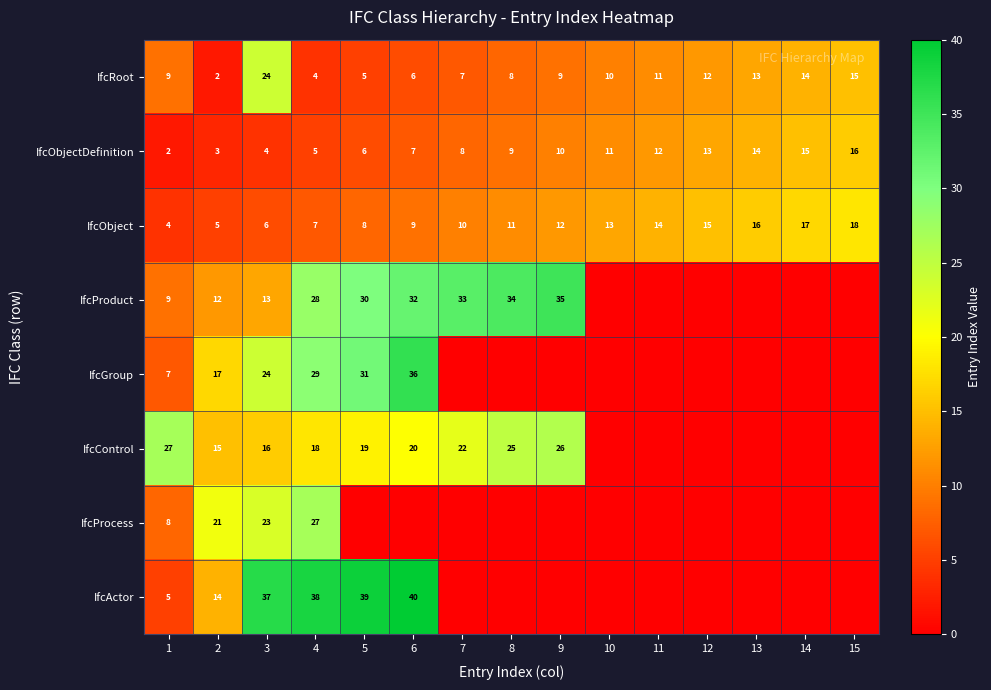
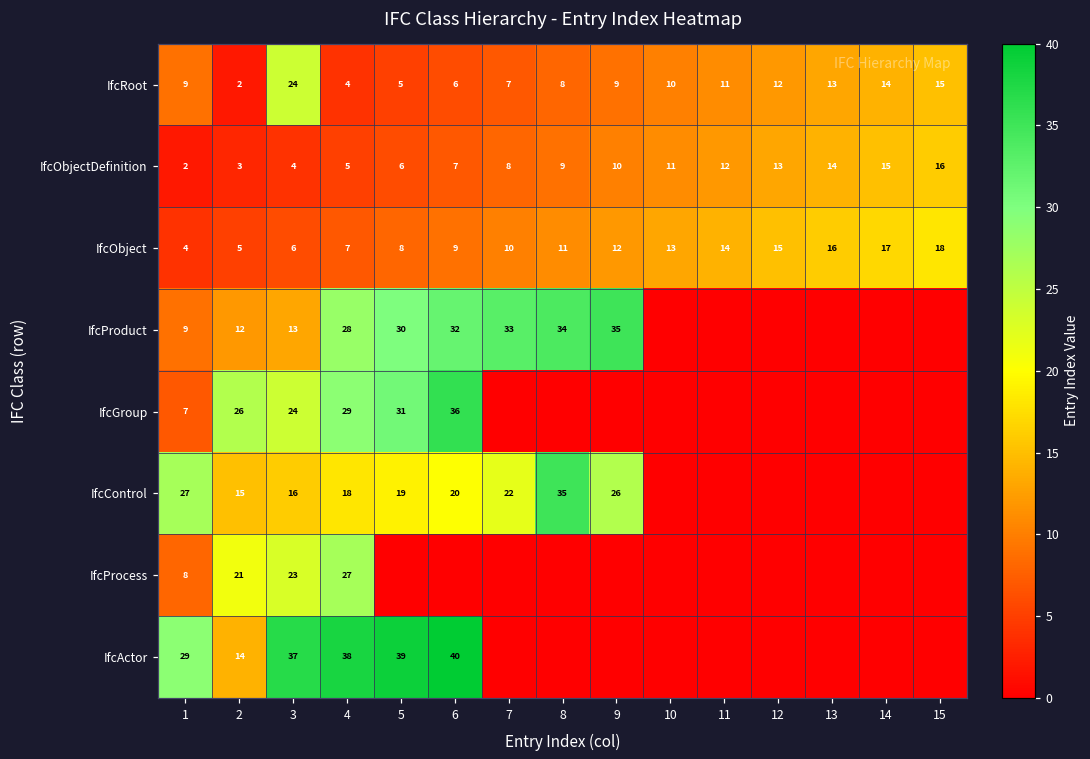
IfcGroup, 2: 17 -> 26
IfcControl, 8: 25 -> 35
IfcActor, 1: 5 -> 29
